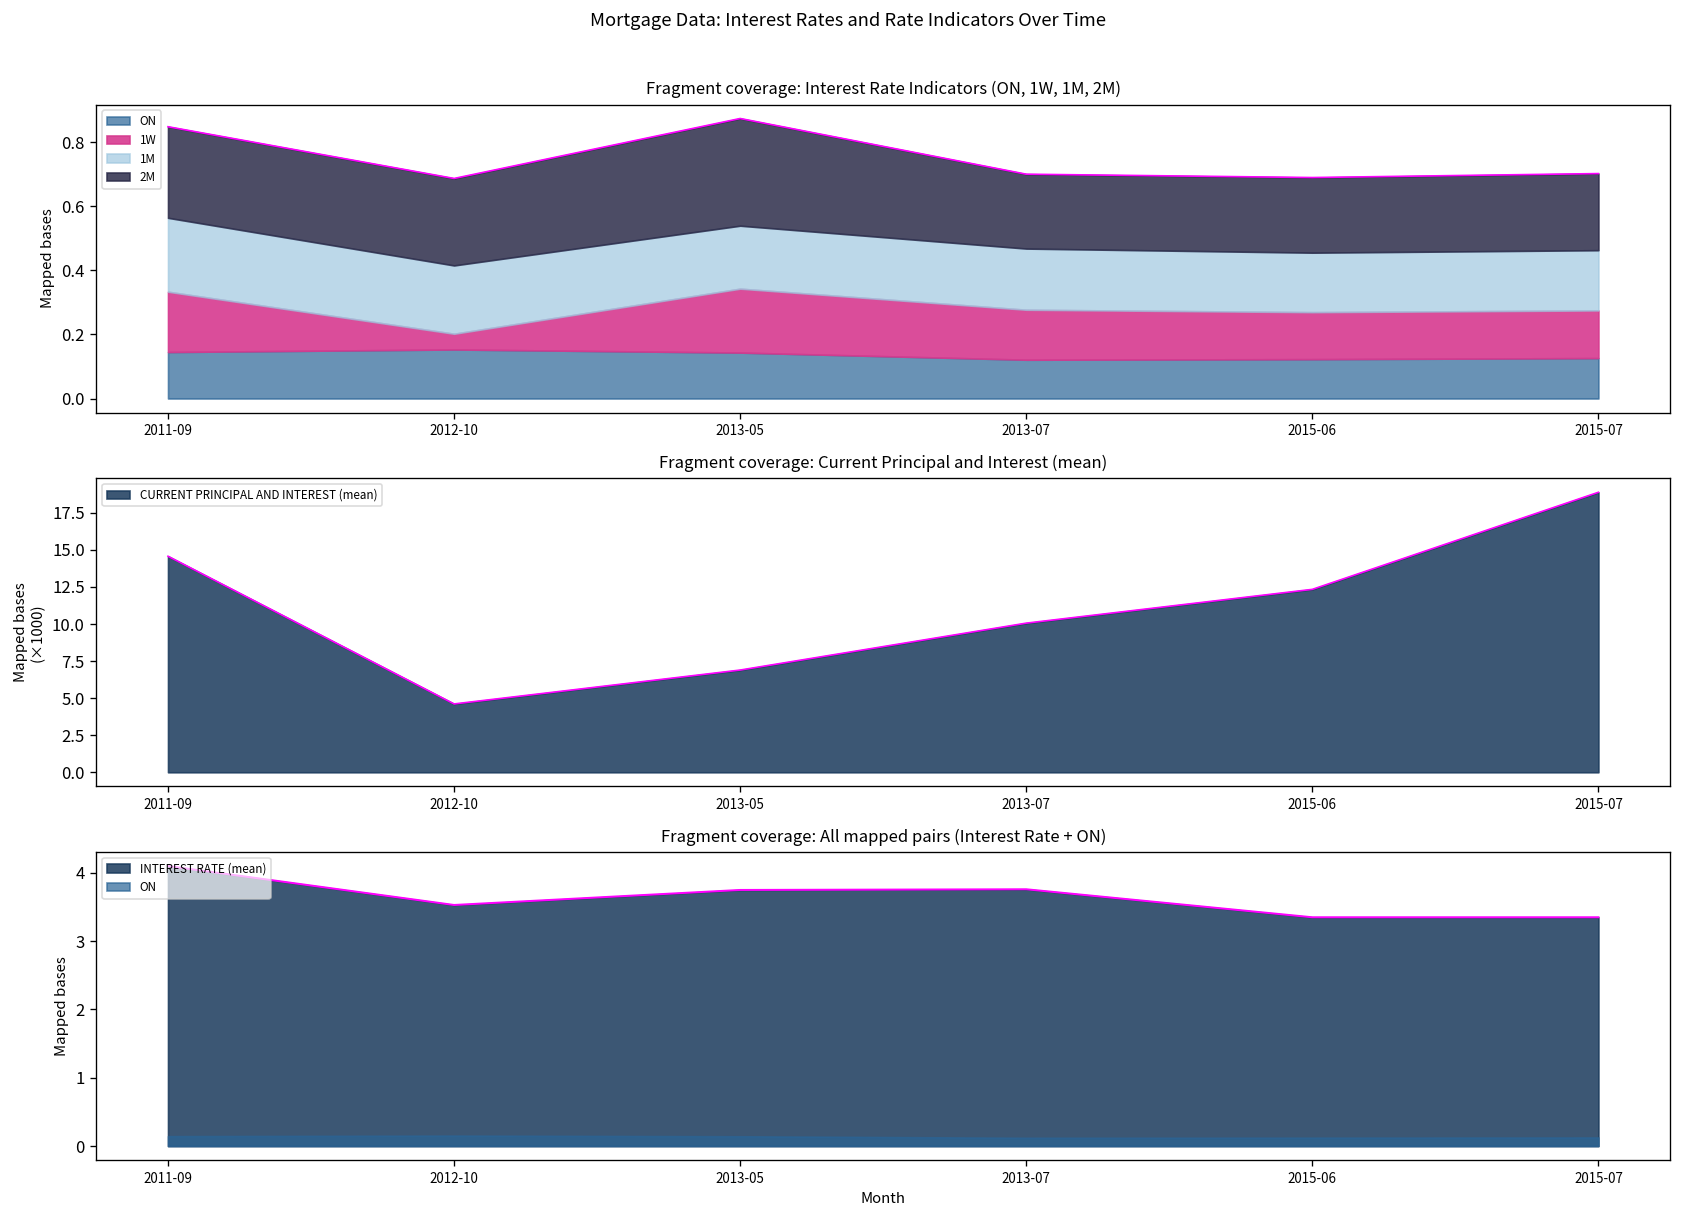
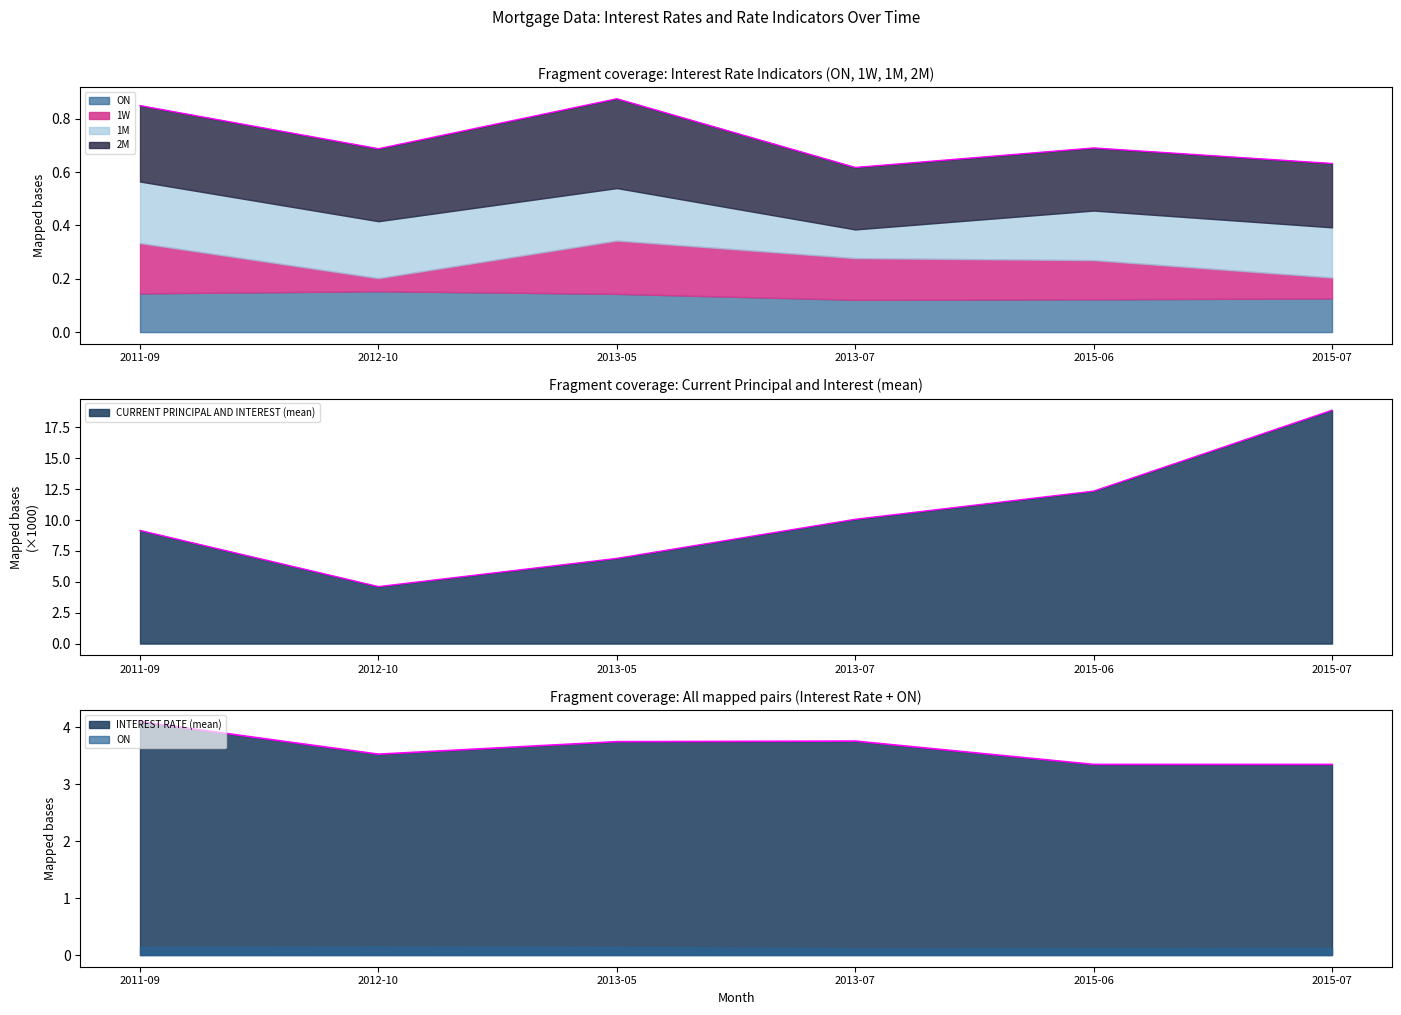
Fragment coverage: Interest Rate Indicators (ON, 1W, 1M, 2M), 1M, 2013-07: 0.19 -> 0.11
Fragment coverage: Interest Rate Indicators (ON, 1W, 1M, 2M), 1W, 2015-07: 0.15 -> 0.08
Fragment coverage: Current Principal and Interest (mean), 2011-09: 14.6 -> 9.2
